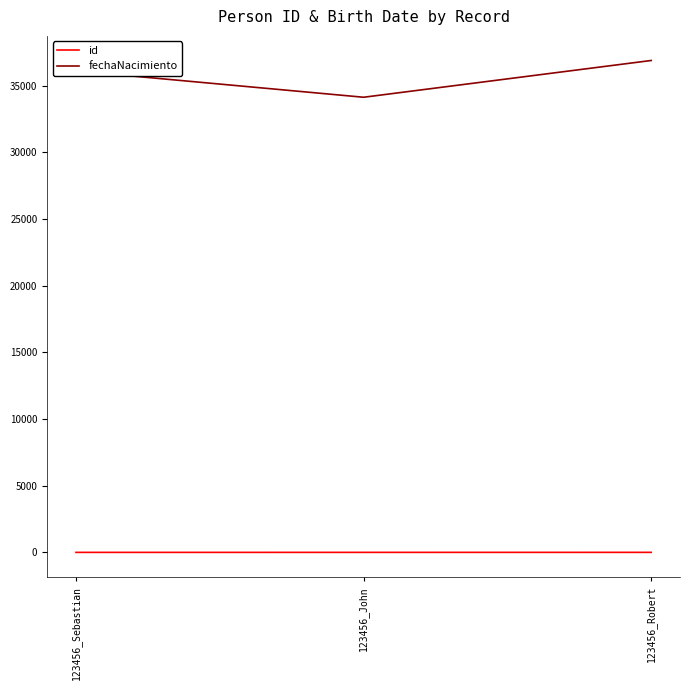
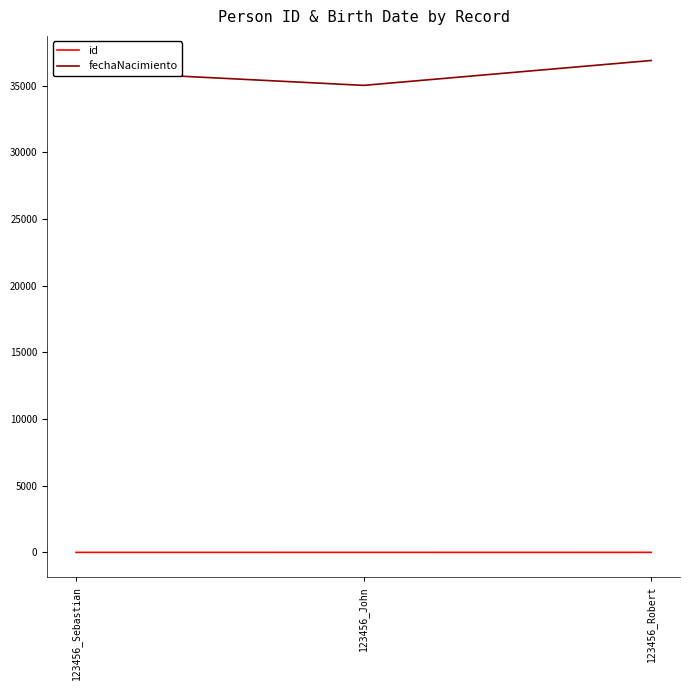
fechaNacimiento, 123456_John: 34100 -> 35000
